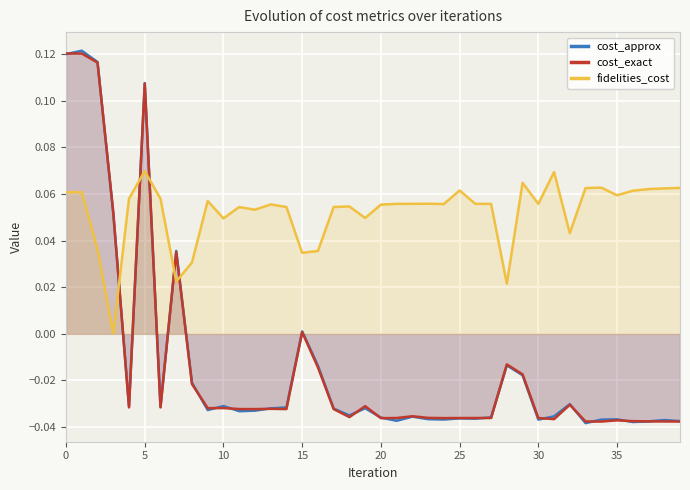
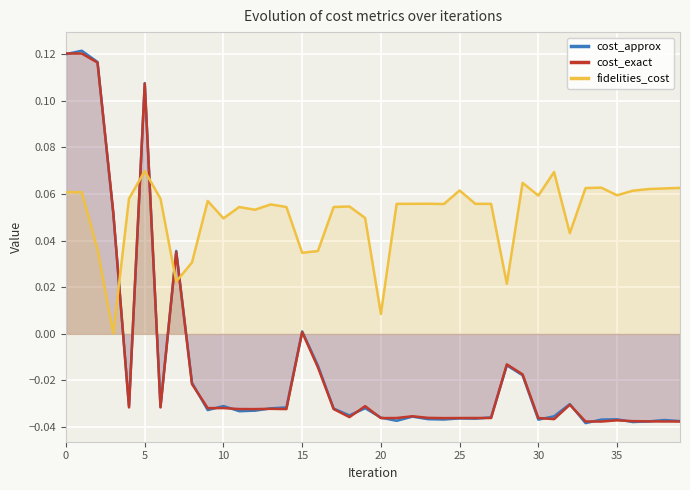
fidelities_cost, 20: 0.055 -> 0.009
fidelities_cost, 30: 0.056 -> 0.059
